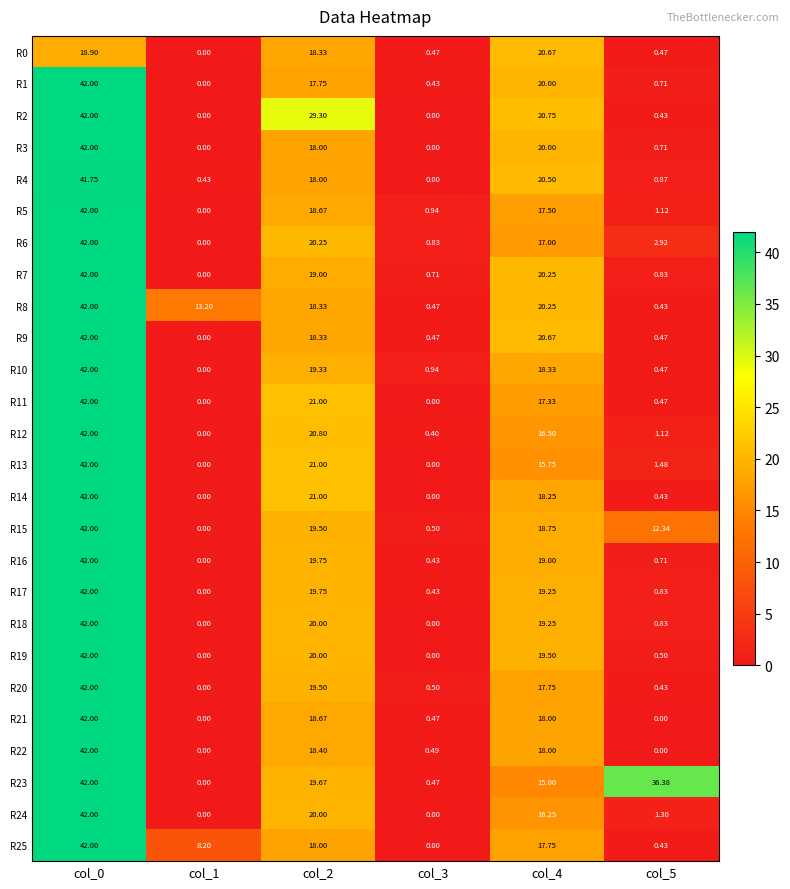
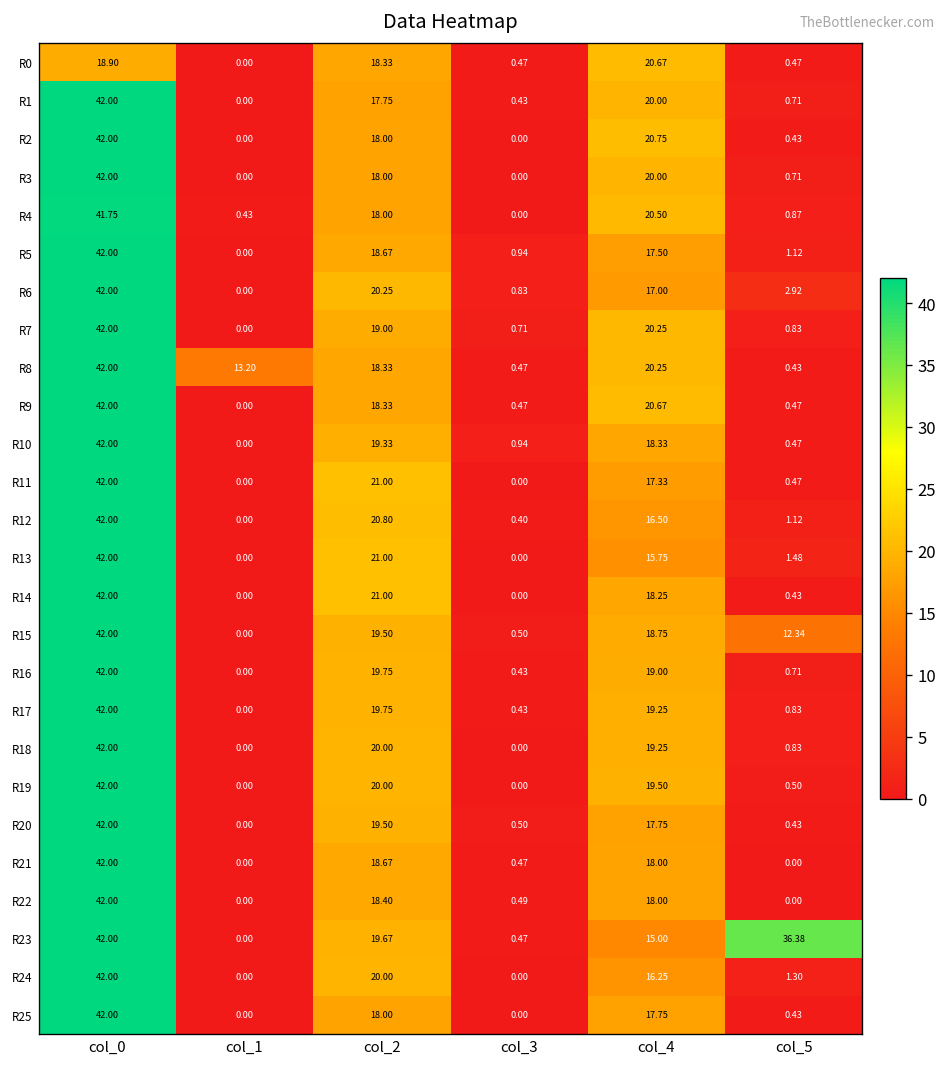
R2, col_2: 29.30 -> 18.00
R25, col_1: 8.20 -> 0.00
